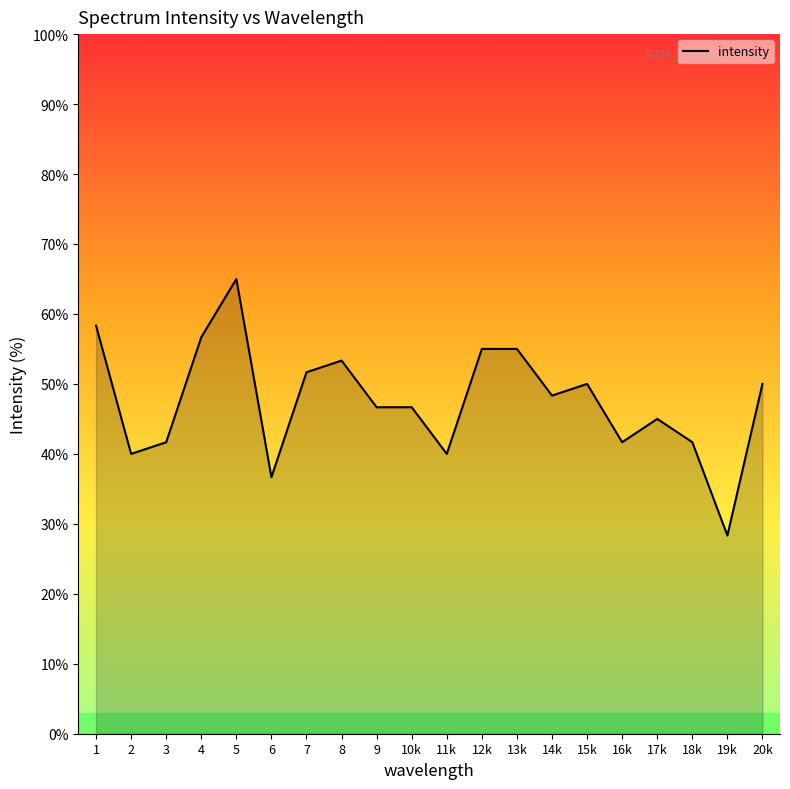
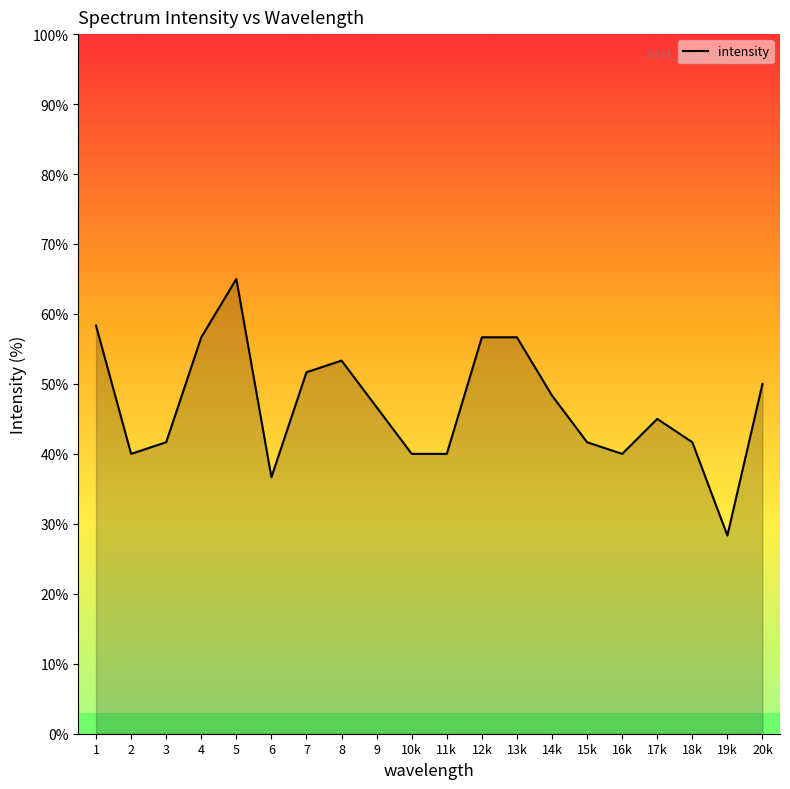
10k: 47% -> 40%
12k: 55% -> 57%
13k: 55% -> 57%
15k: 50% -> 42%
16k: 42% -> 40%
